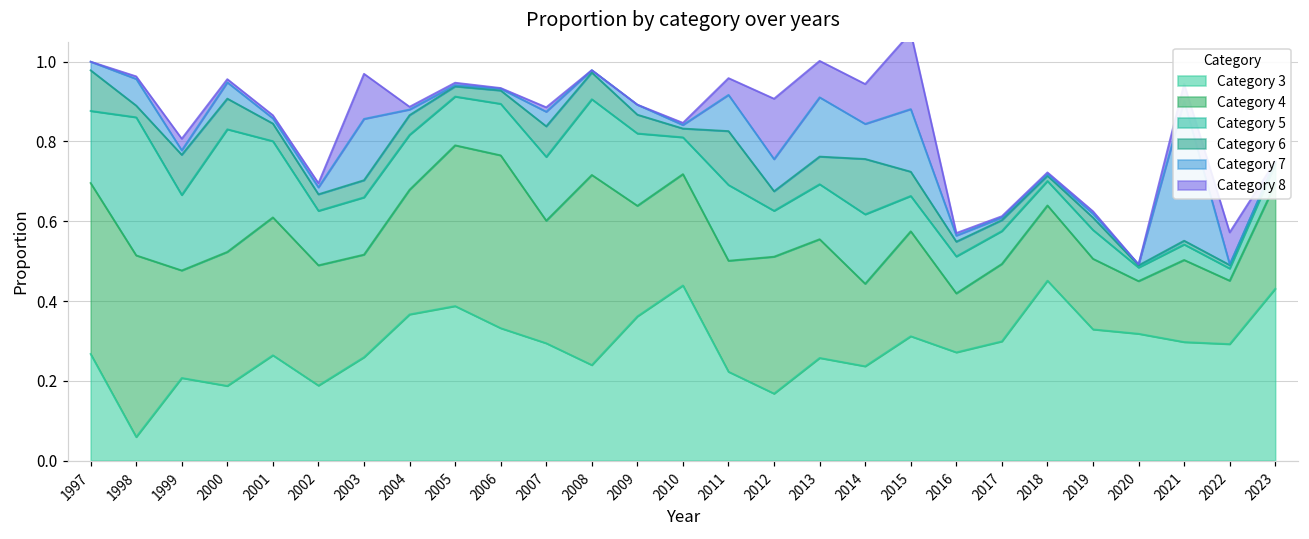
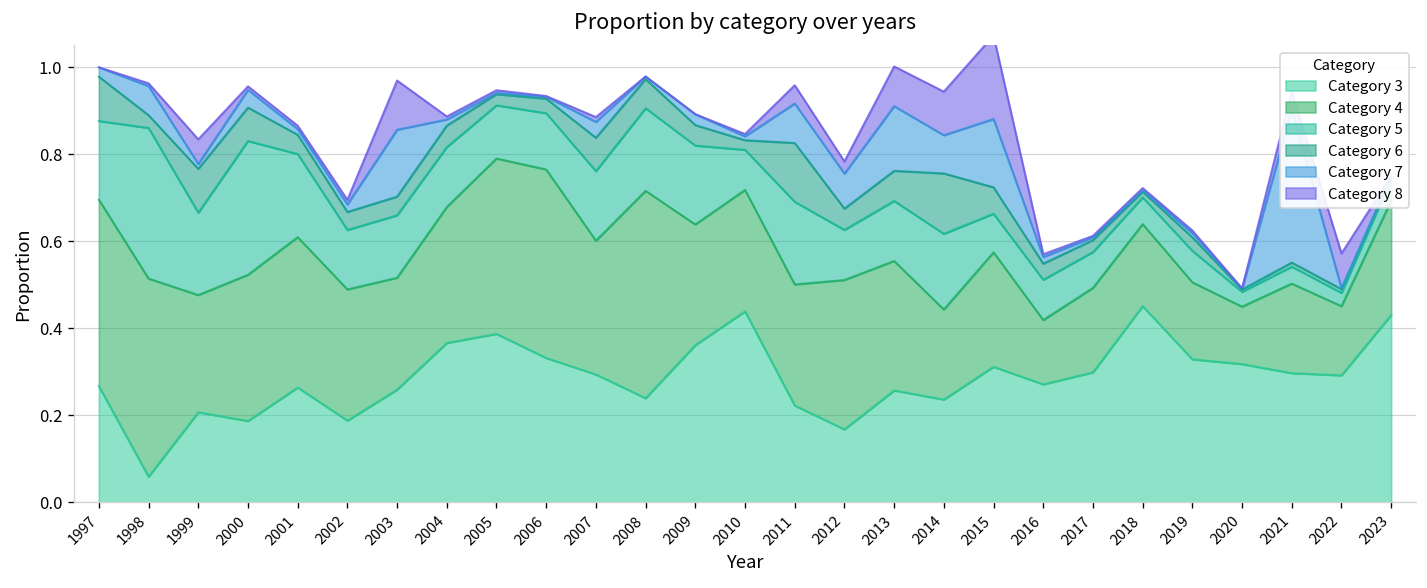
Category 8, 1999: 0.03 -> 0.06
Category 8, 2012: 0.15 -> 0.03
